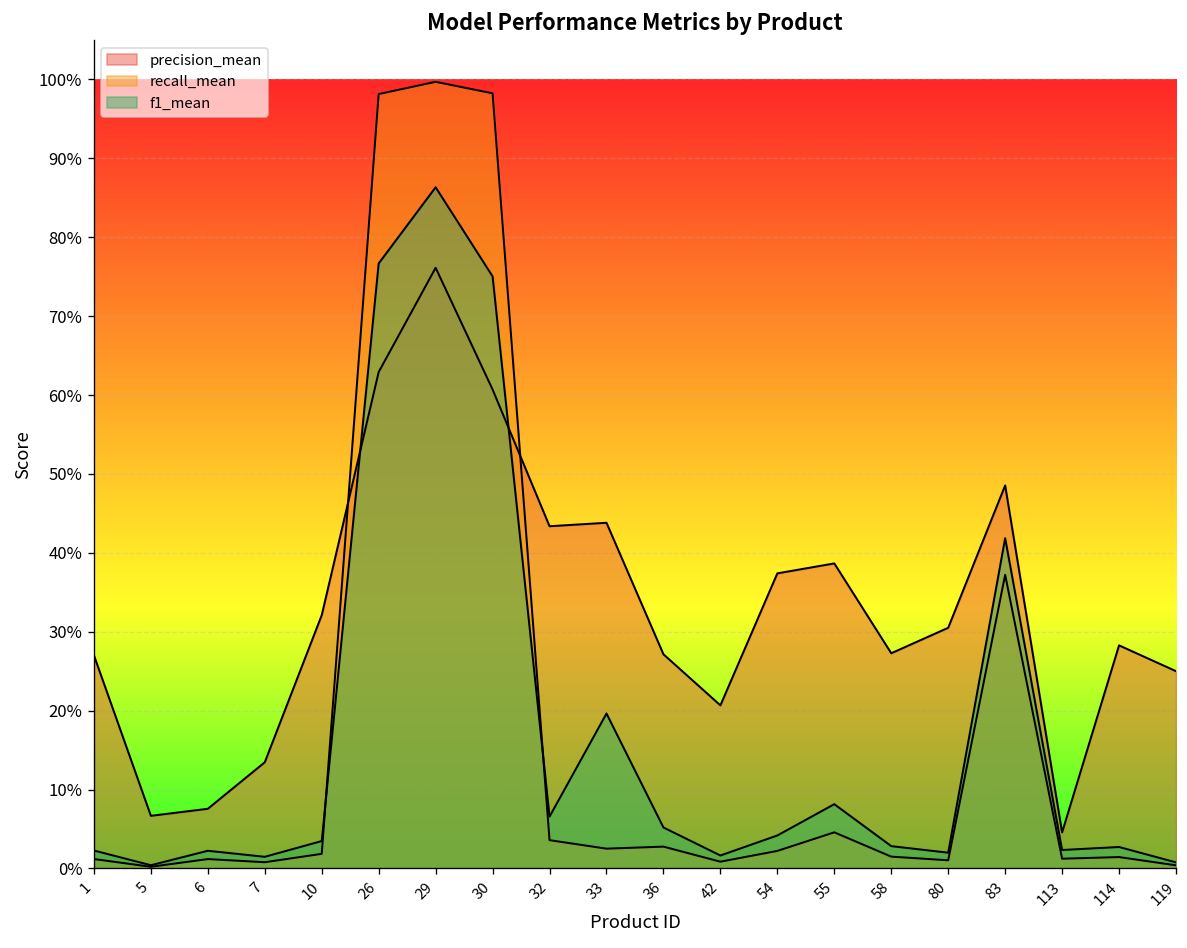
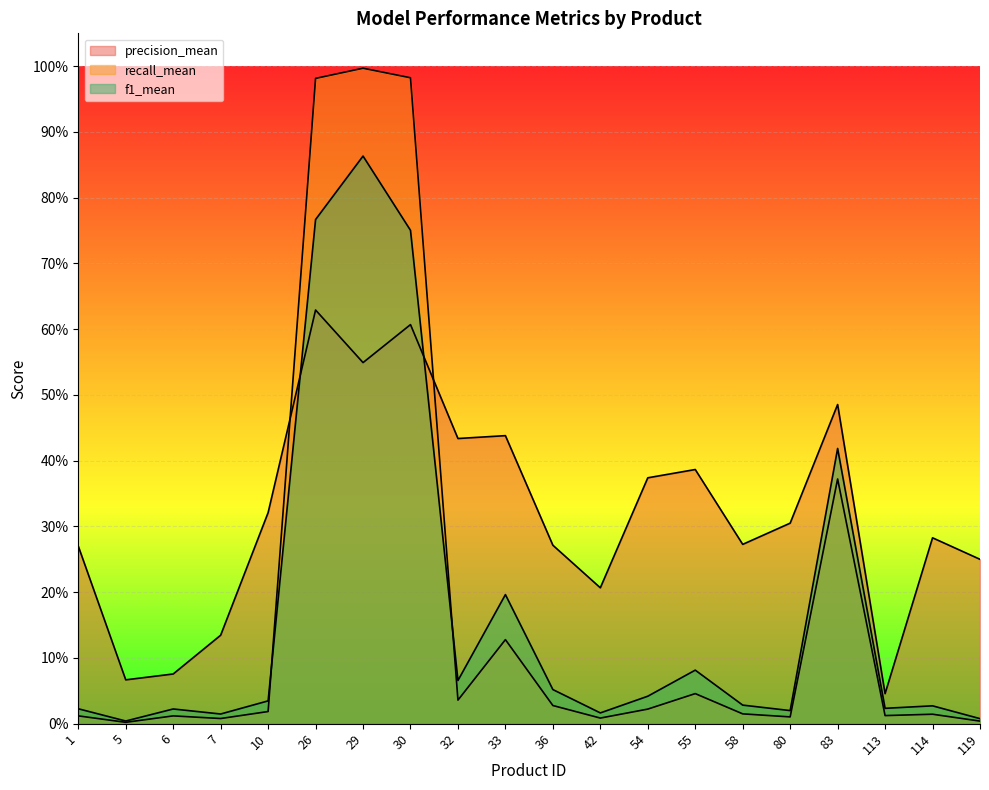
precision_mean, 29: 76% -> 55%
recall_mean, 33: 3% -> 13%
